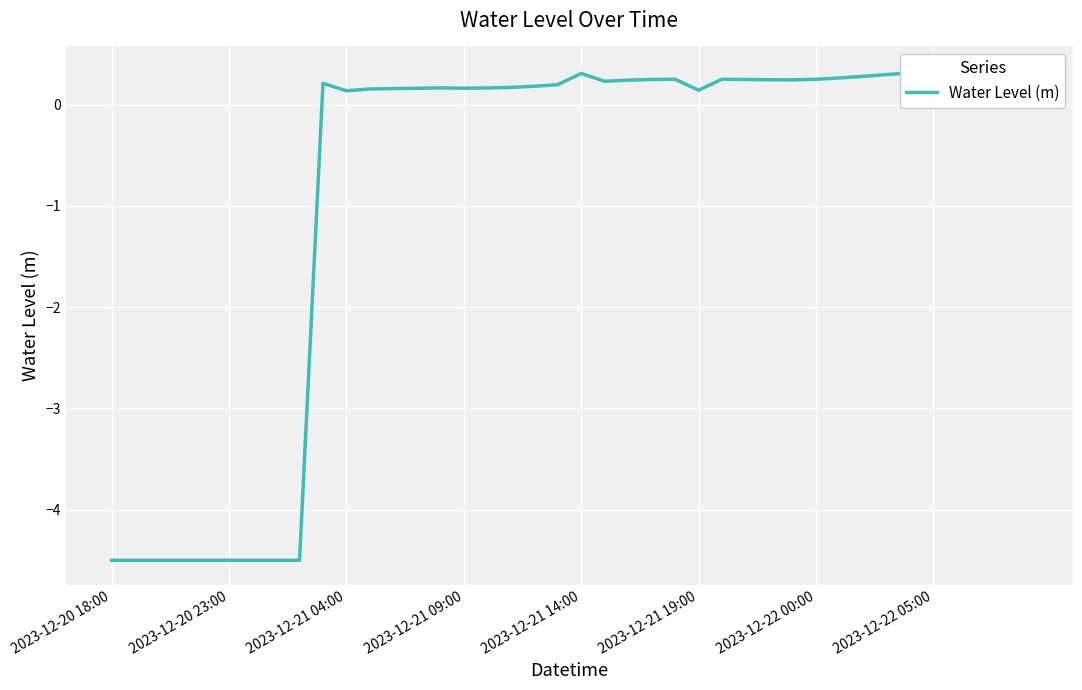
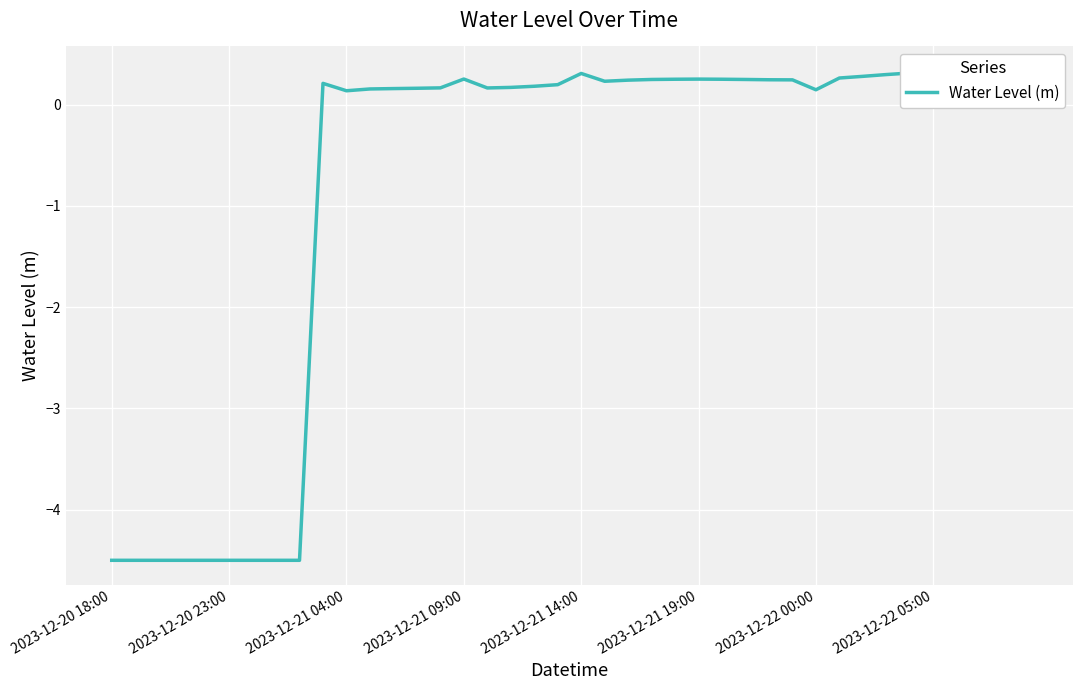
2023-12-21 09:00: 0.16 -> 0.25
2023-12-21 19:00: 0.14 -> 0.25
2023-12-22 00:00: 0.25 -> 0.15
